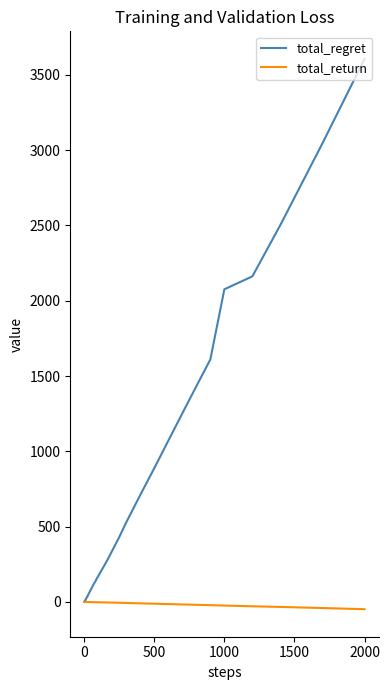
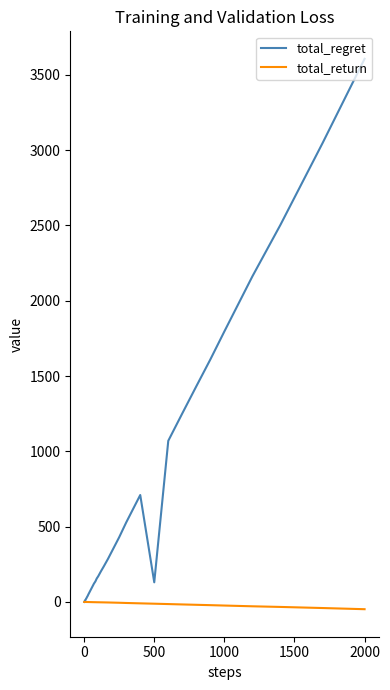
total_regret, 500: 890 -> 130
total_regret, 1000: 2080 -> 1800
